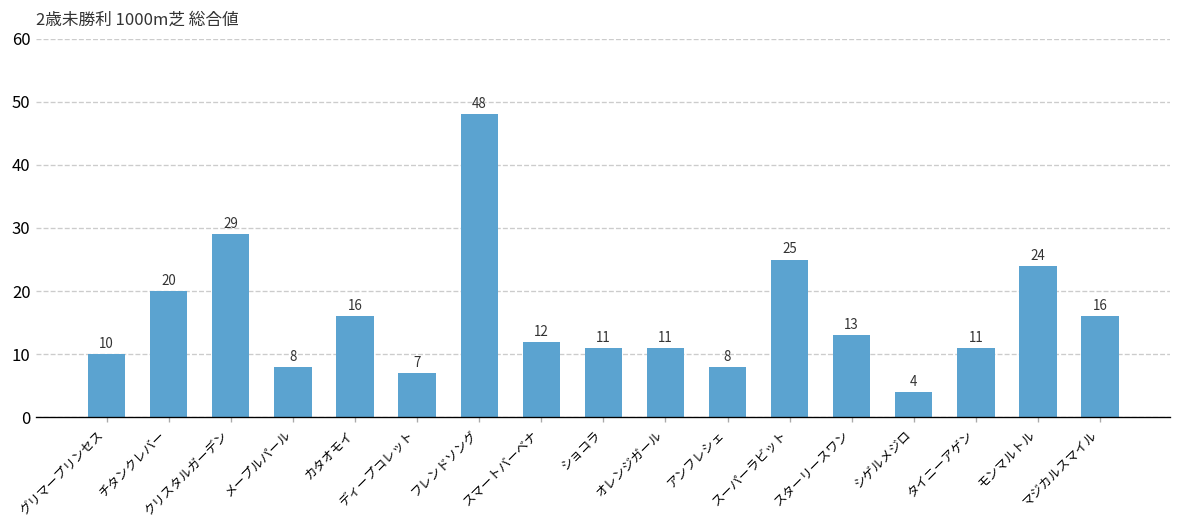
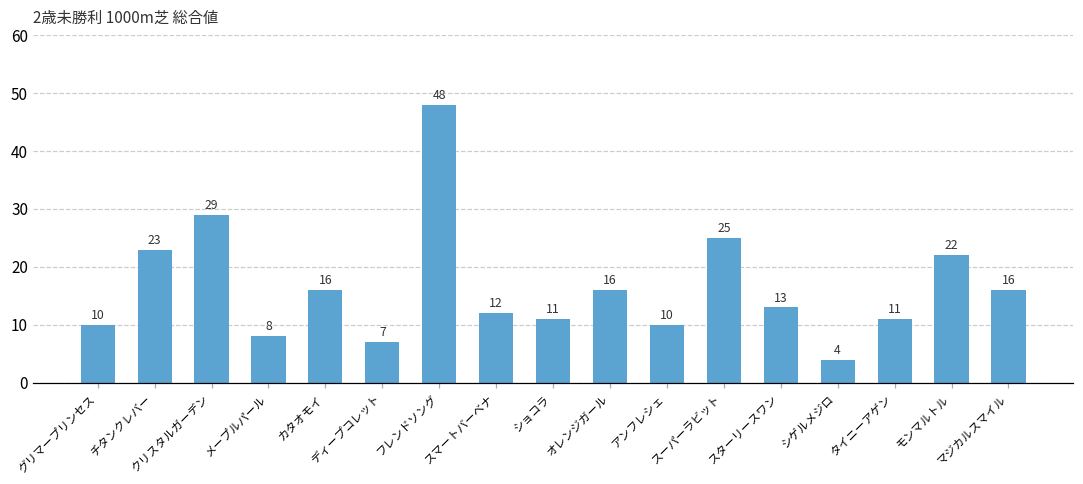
チタンクレバー: 20 -> 23
オレンジガール: 11 -> 16
アンフレシェ: 8 -> 10
モンマルトル: 24 -> 22
